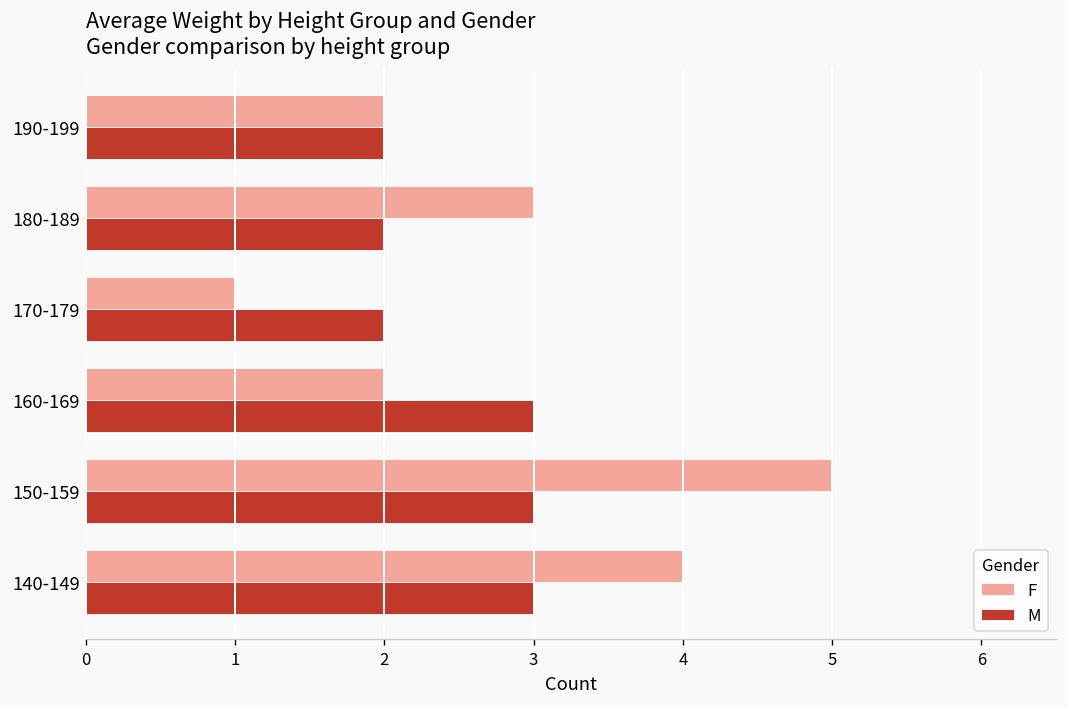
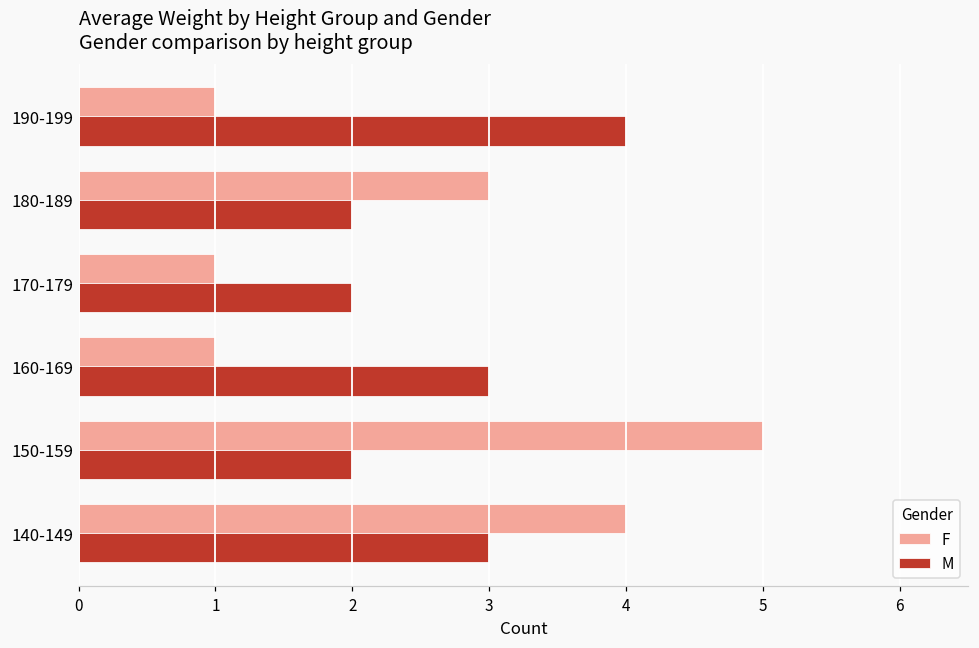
F, 190-199: 2 -> 1
M, 190-199: 2 -> 4
F, 160-169: 2 -> 1
M, 150-159: 3 -> 2
